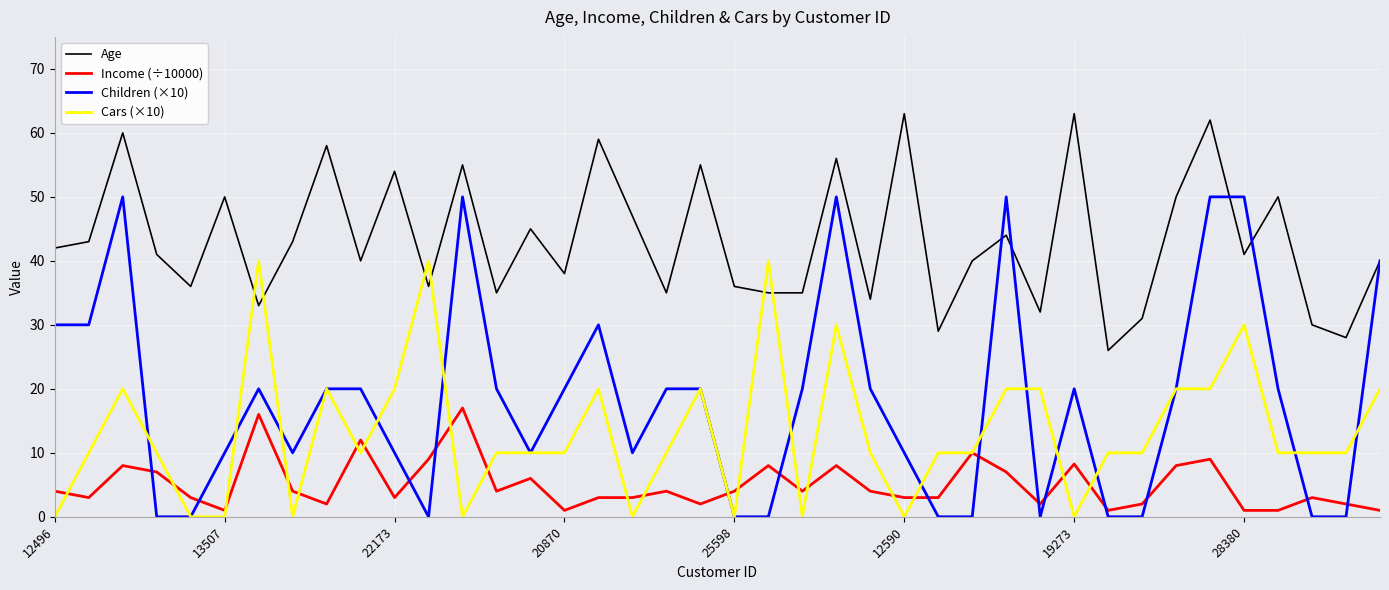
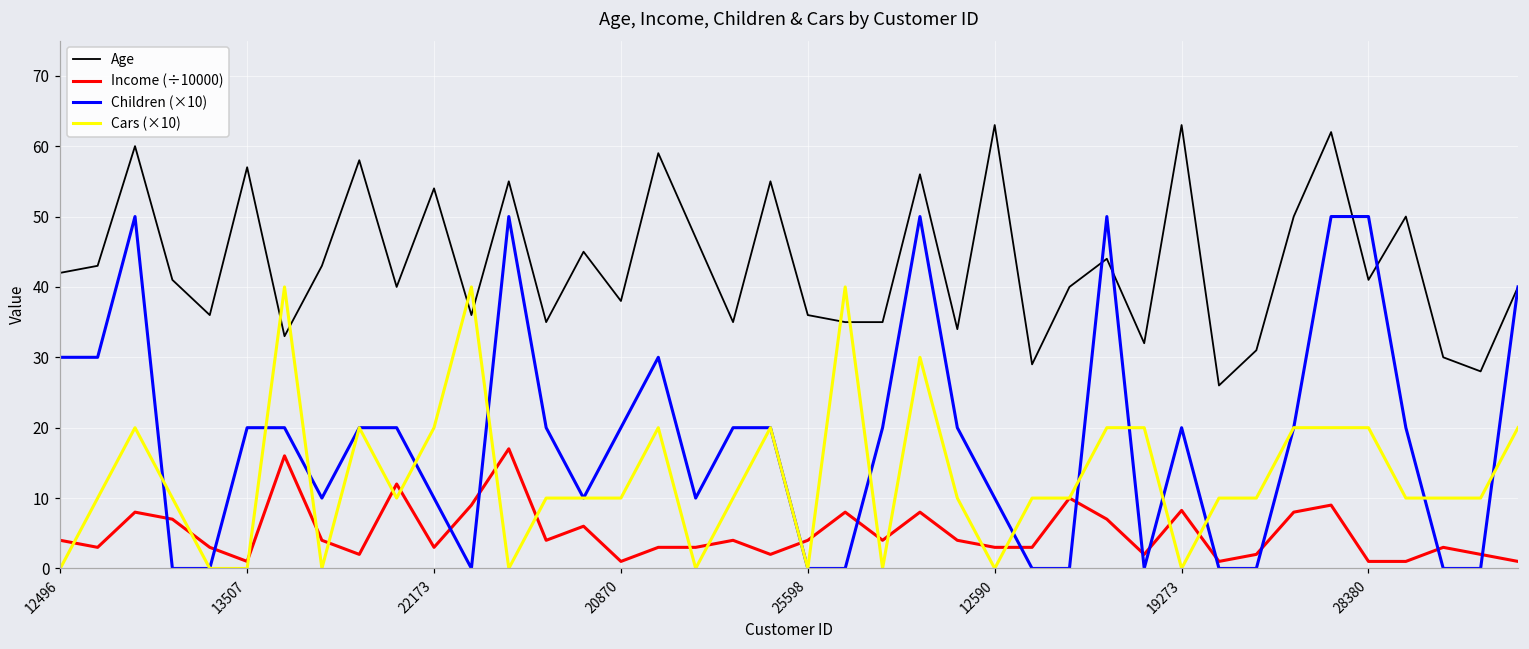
Age, 13507: 50 -> 57
Children (×10), 13507: 10 -> 20
Cars (×10), 28380: 30 -> 20
